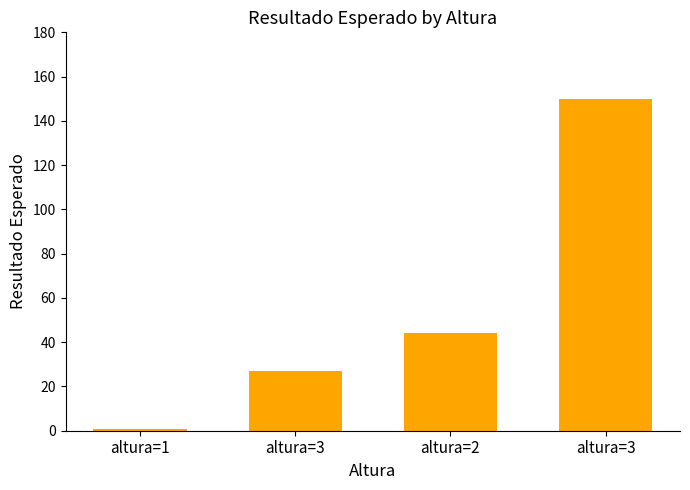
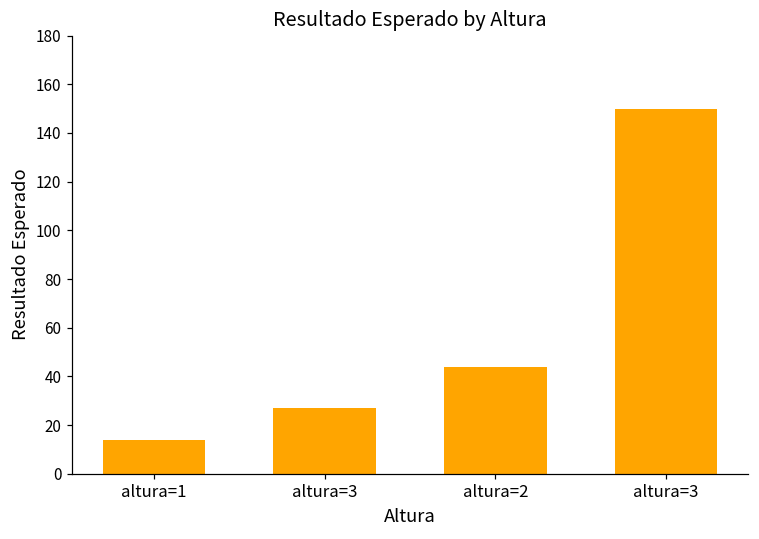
altura=1: 1 -> 14
